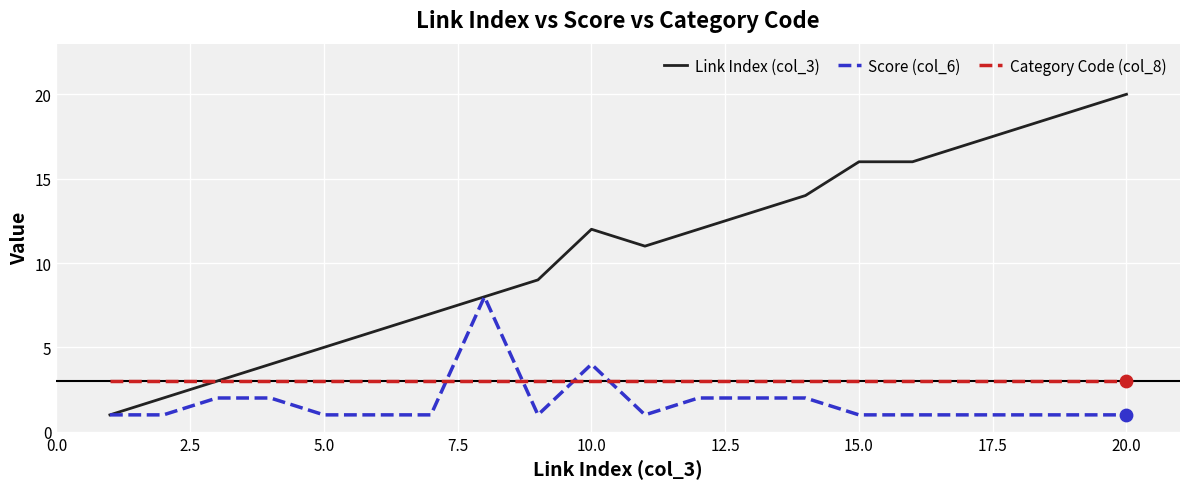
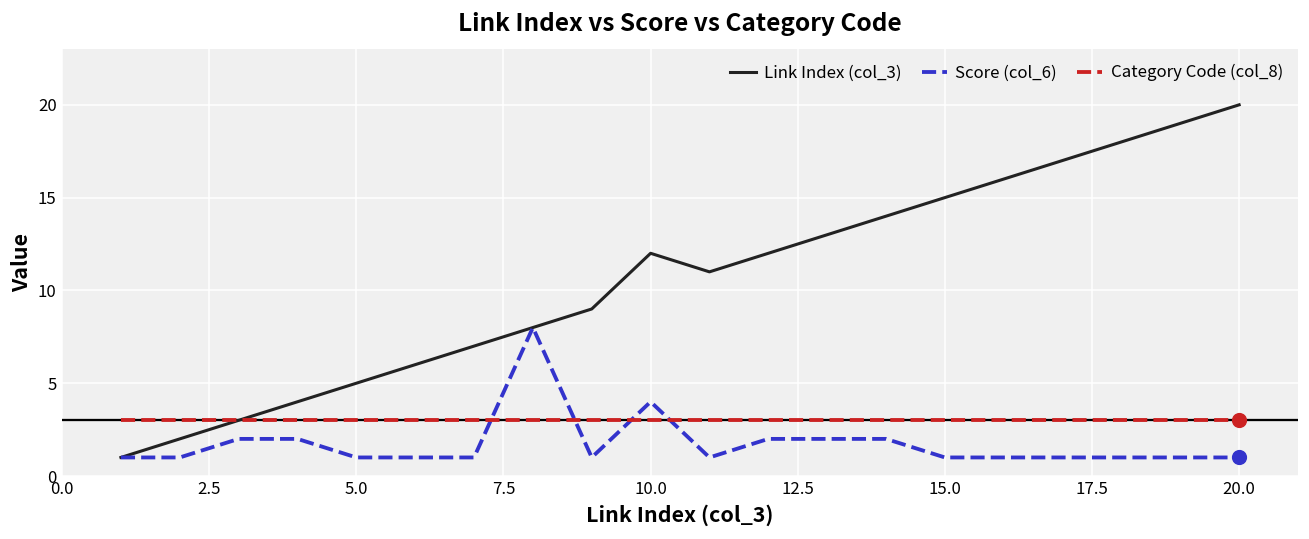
Link Index (col_3), 15.0: 16 -> 15
